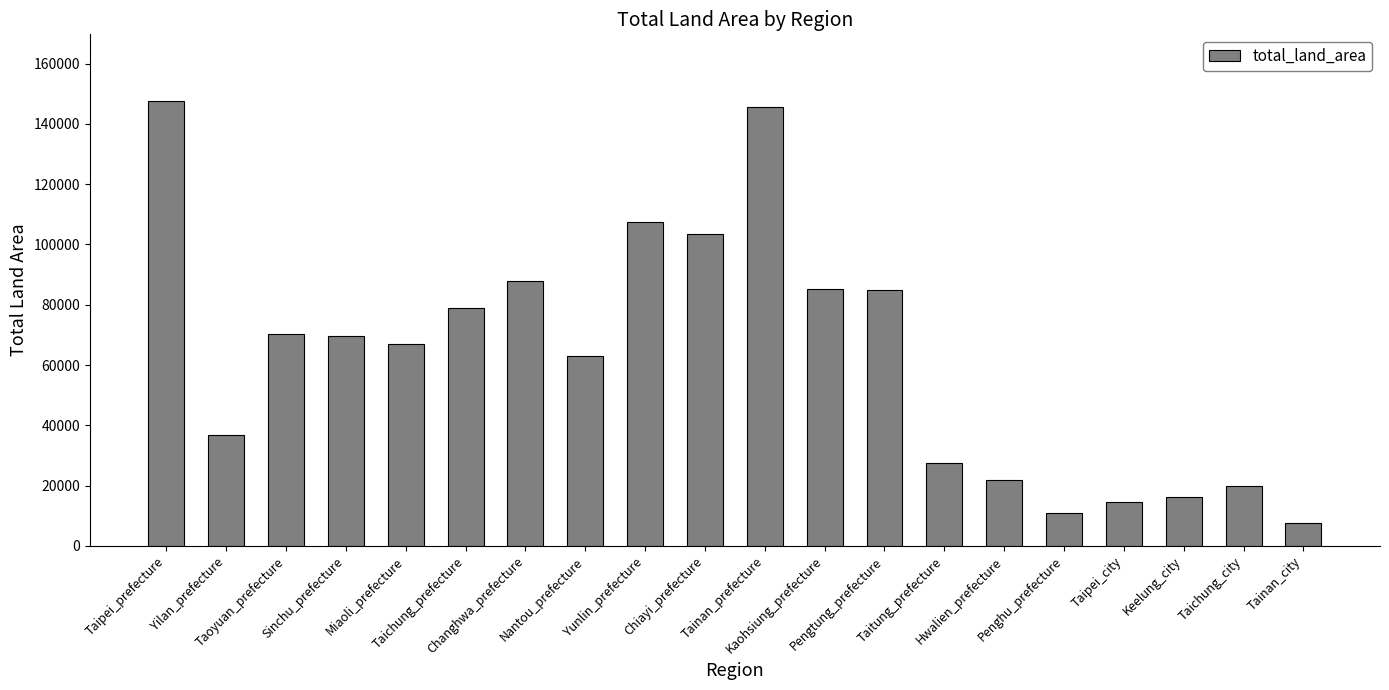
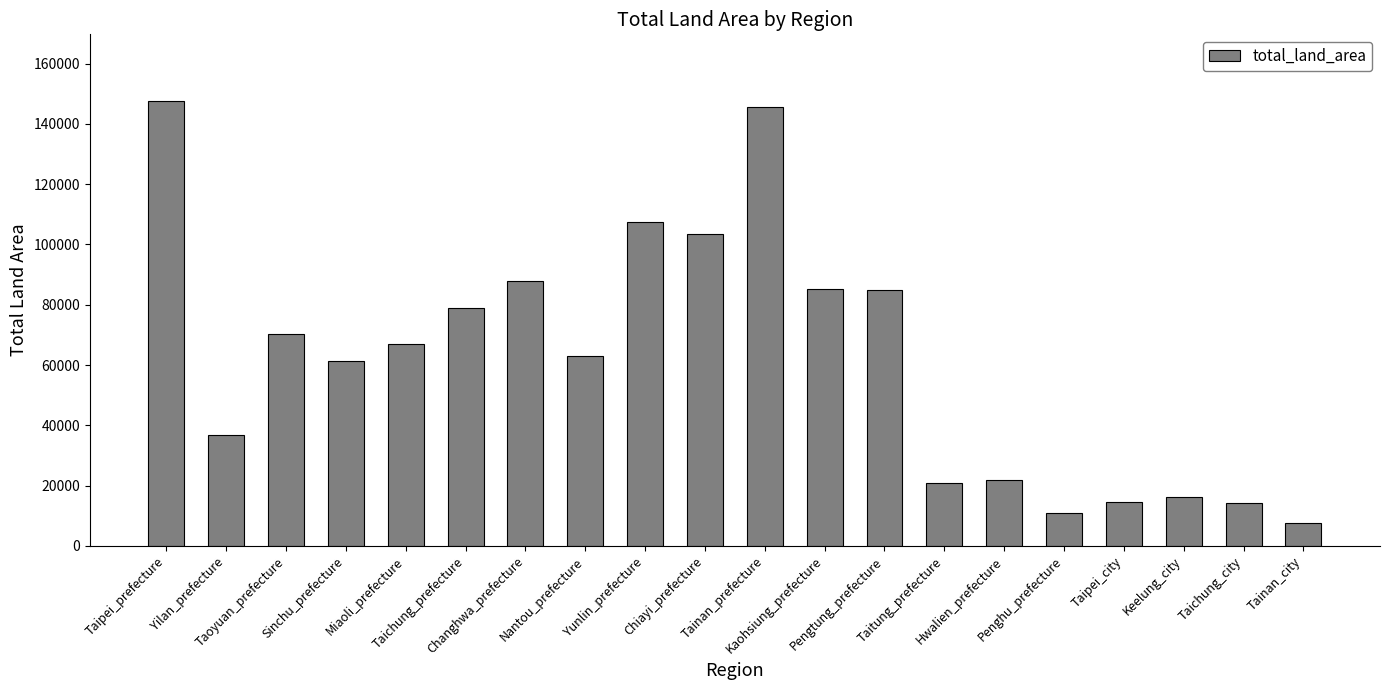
Sinchu_prefecture: 70000 -> 61000
Taitung_prefecture: 28000 -> 21000
Taichung_city: 20000 -> 14000
